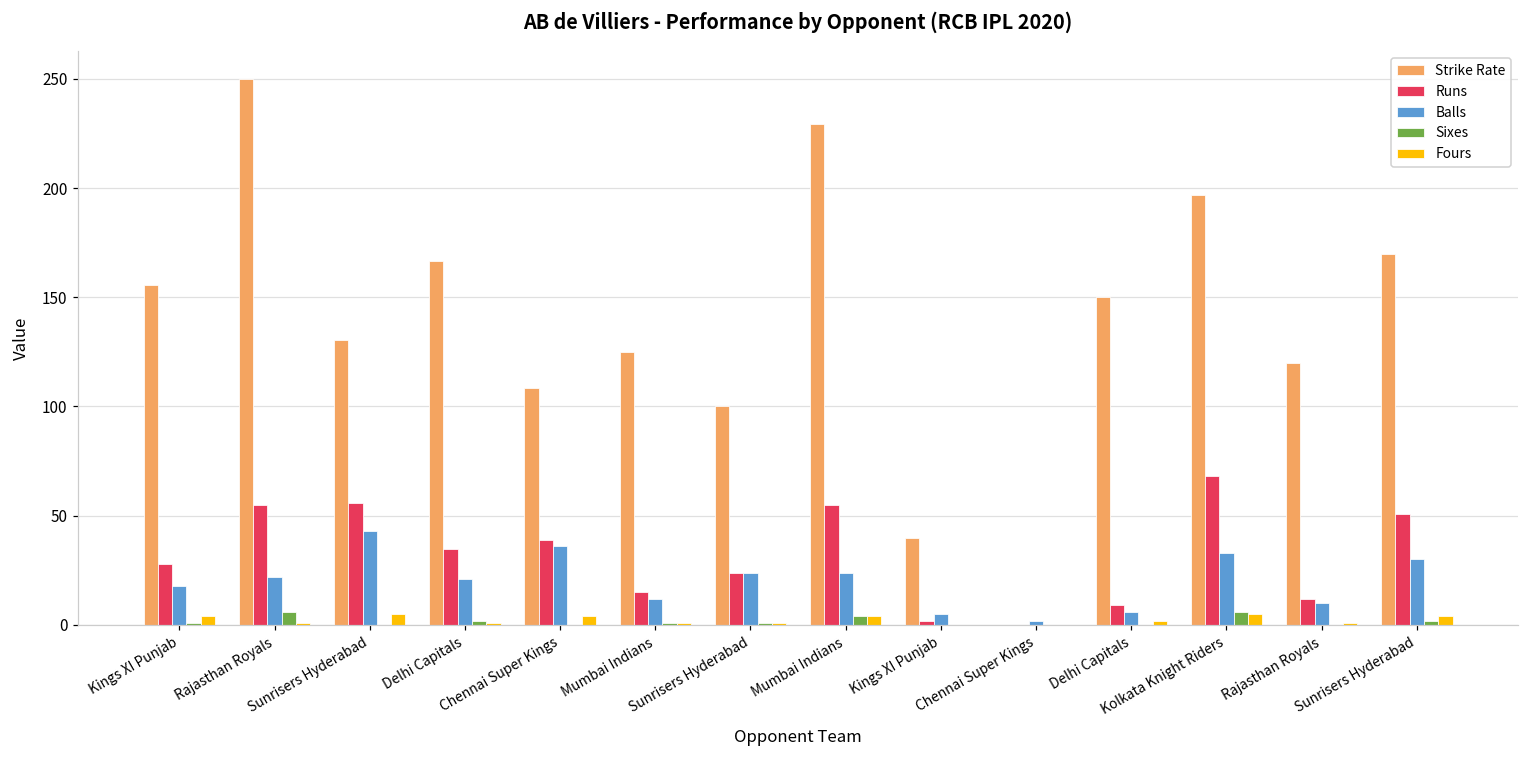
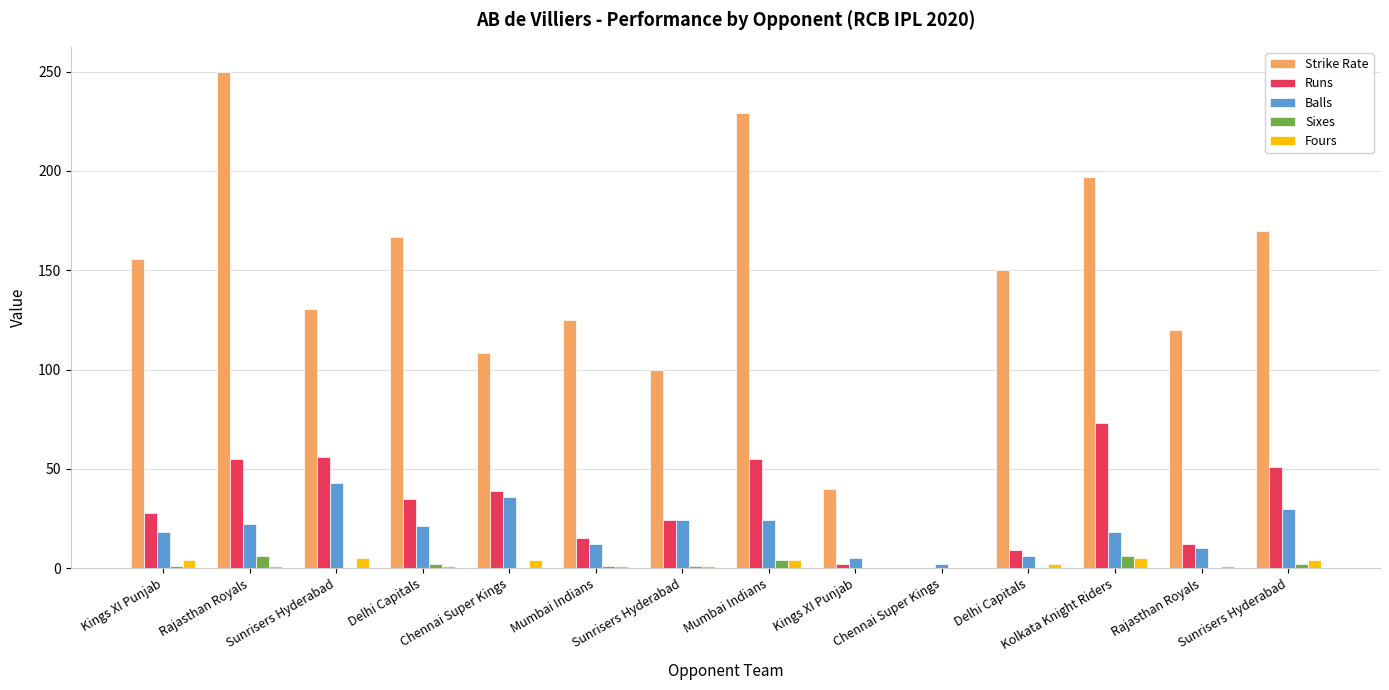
Runs, Kolkata Knight Riders: 68 -> 73
Balls, Kolkata Knight Riders: 33 -> 18
